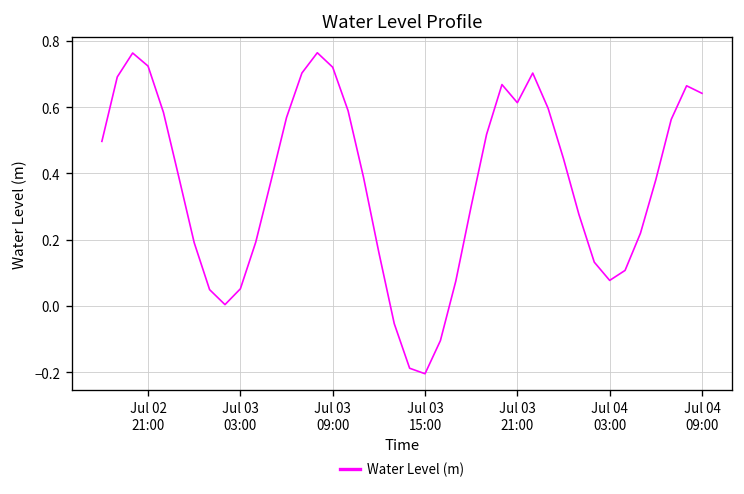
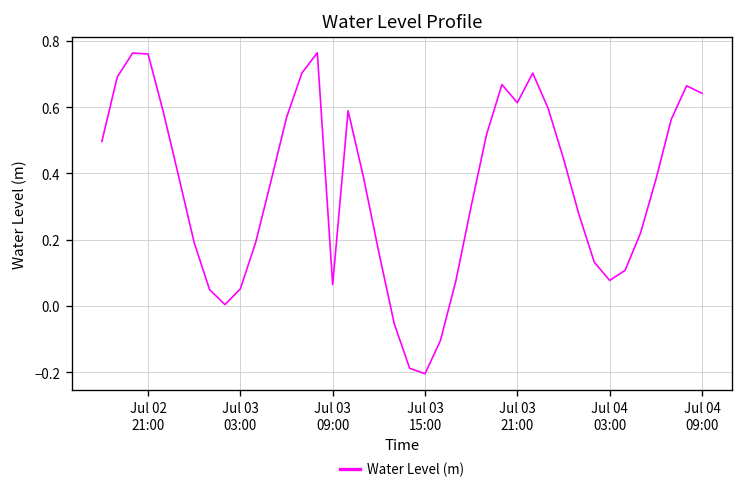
Jul 02 21:00: 0.72 -> 0.76
Jul 03 09:00: 0.72 -> 0.06
